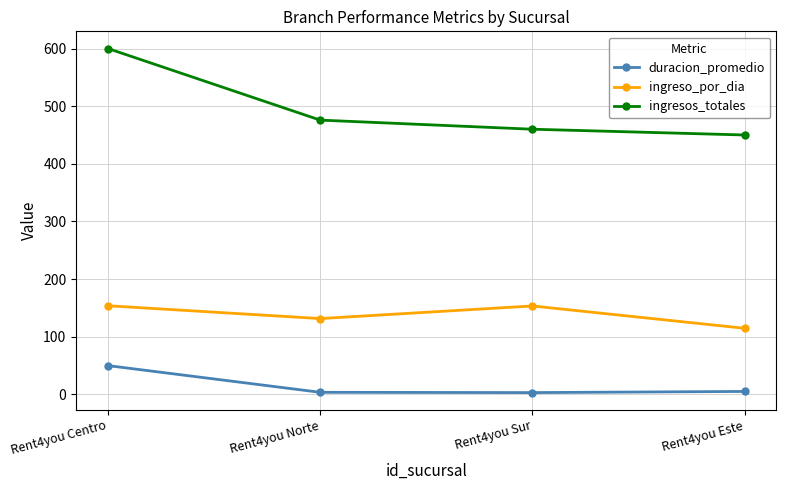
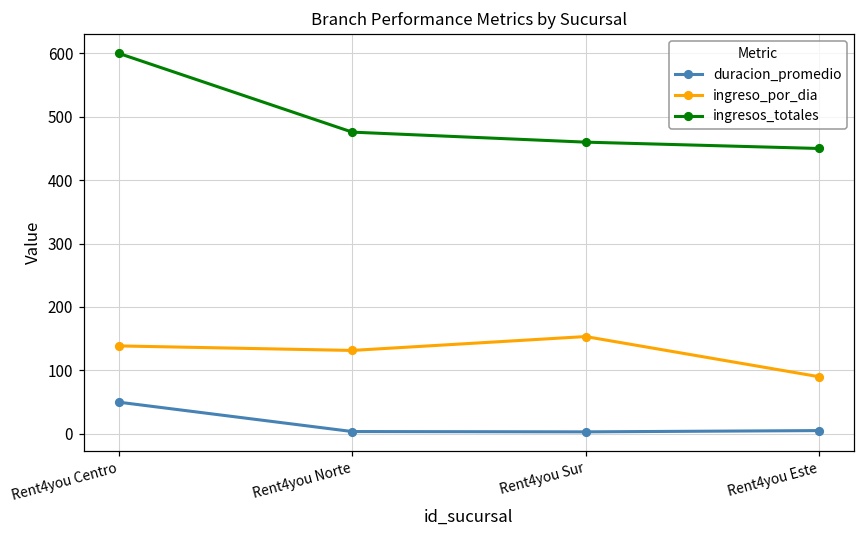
ingreso_por_dia, Rent4you Centro: 150 -> 140
ingreso_por_dia, Rent4you Este: 110 -> 90
